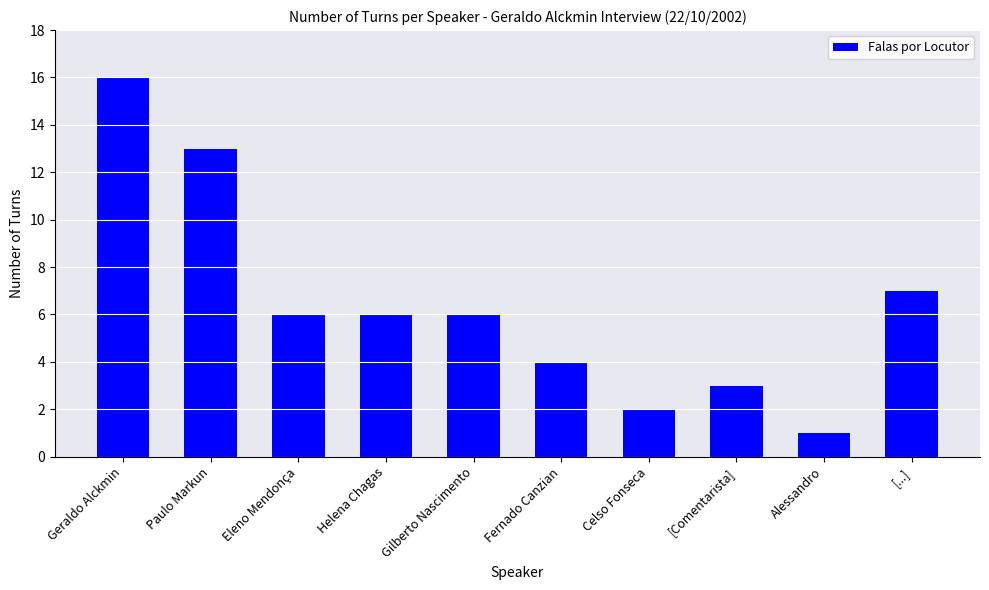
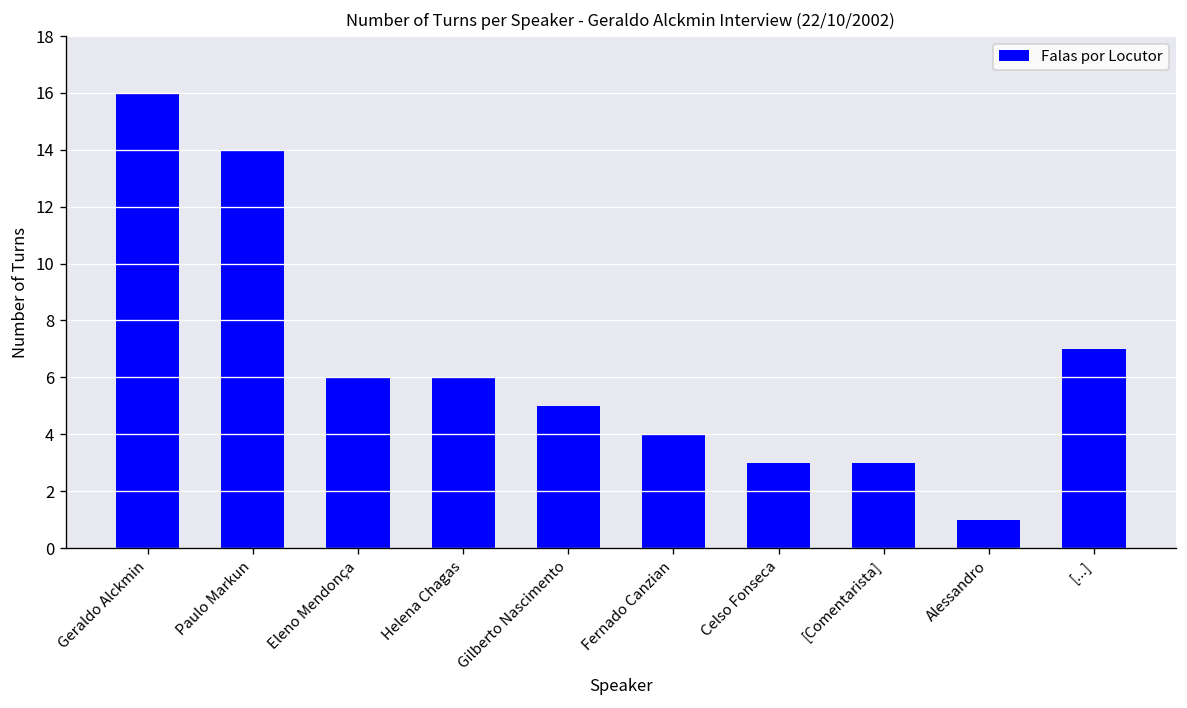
Paulo Markun: 13 -> 14
Gilberto Nascimento: 6 -> 5
Celso Fonseca: 2 -> 3
